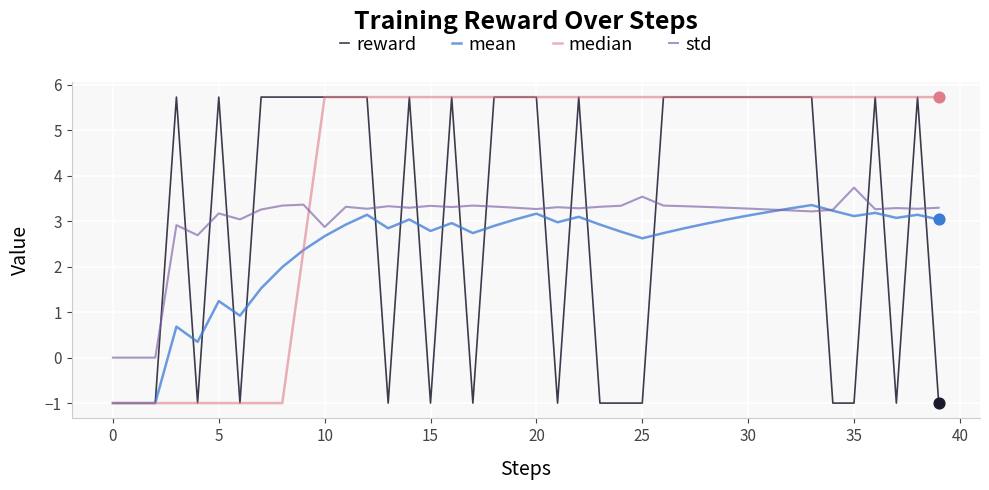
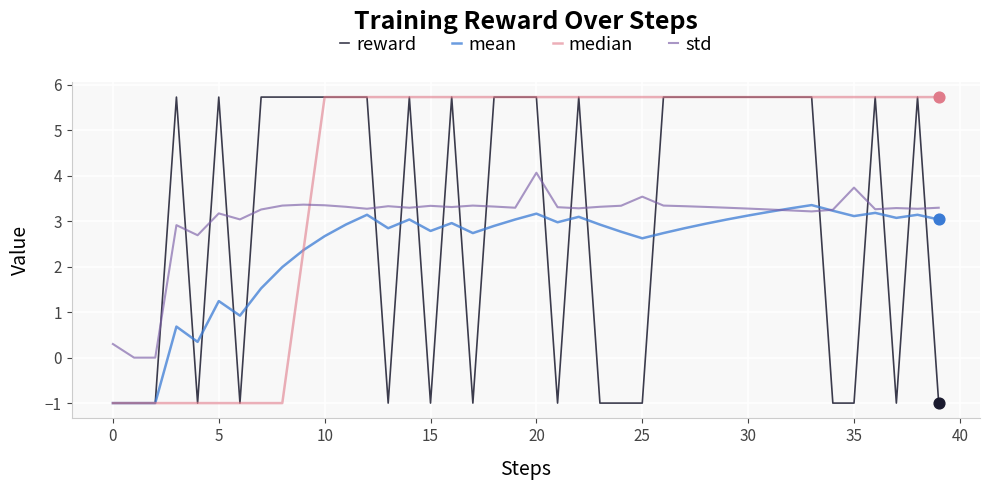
std, 0: 0.0 -> 0.3
std, 10: 2.9 -> 3.4
std, 20: 3.3 -> 4.1
